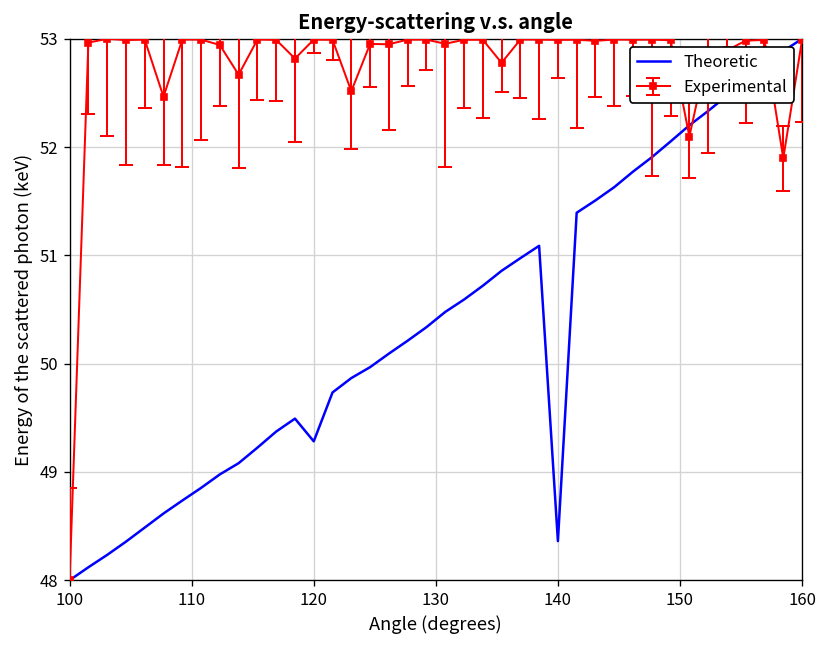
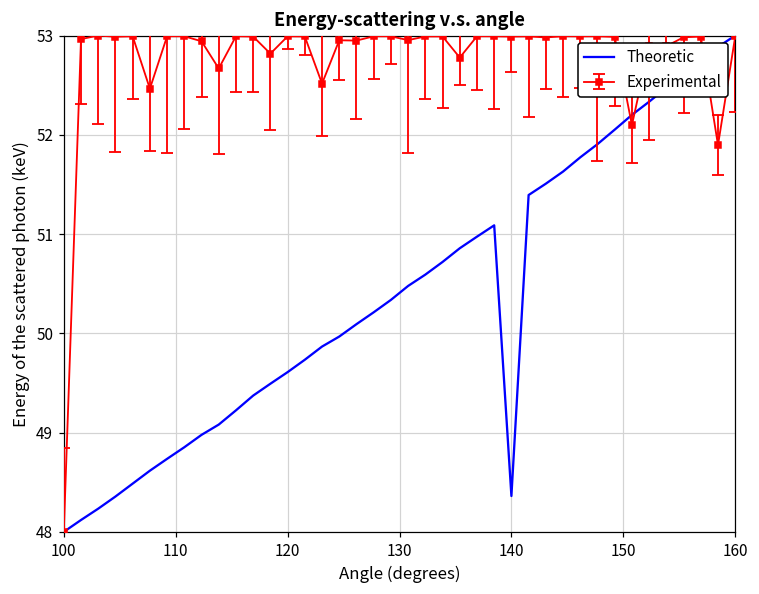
Theoretic, 120: 49.3 -> 49.6
